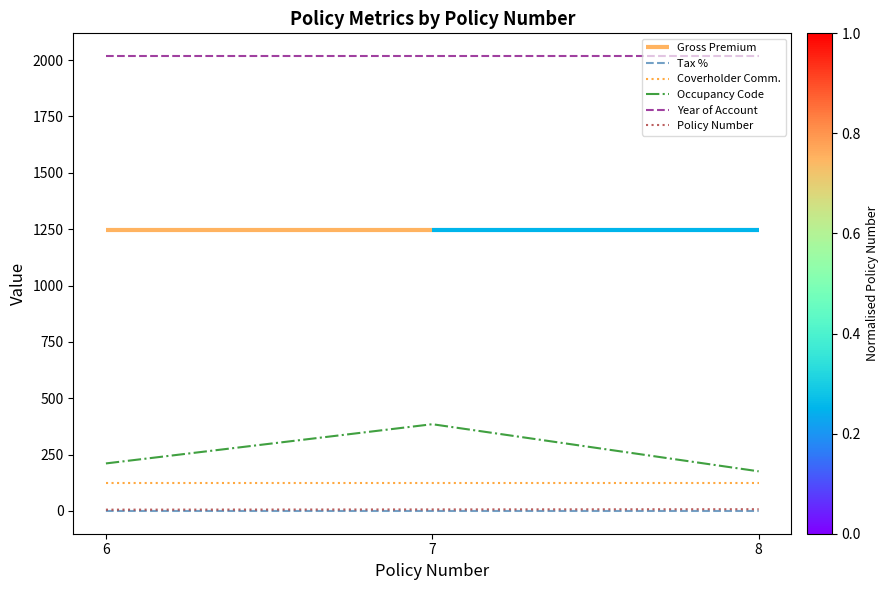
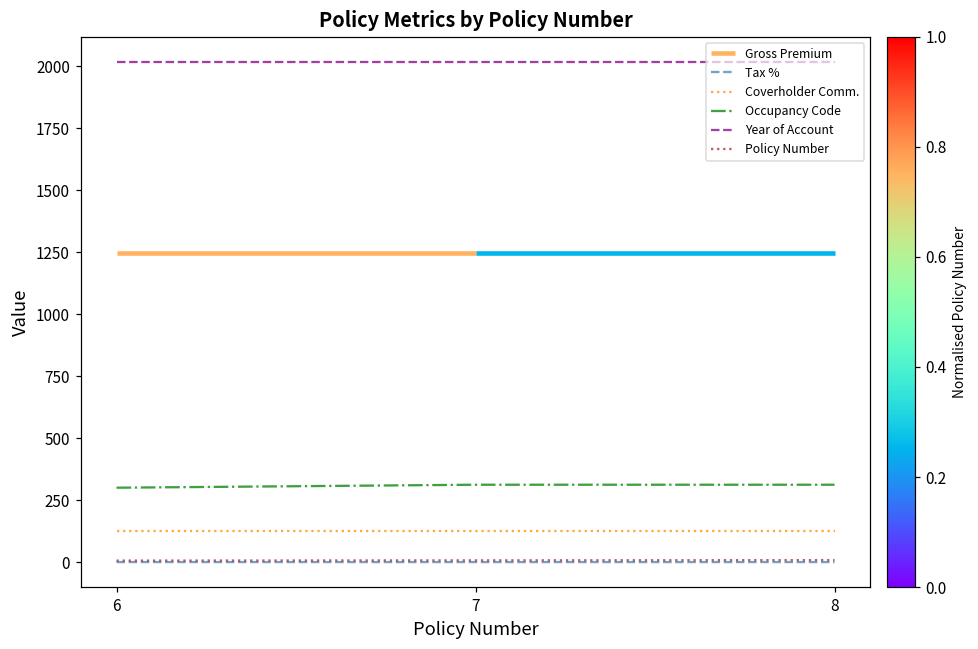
Occupancy Code, 6: 210 -> 300
Occupancy Code, 7: 390 -> 310
Occupancy Code, 8: 180 -> 310
